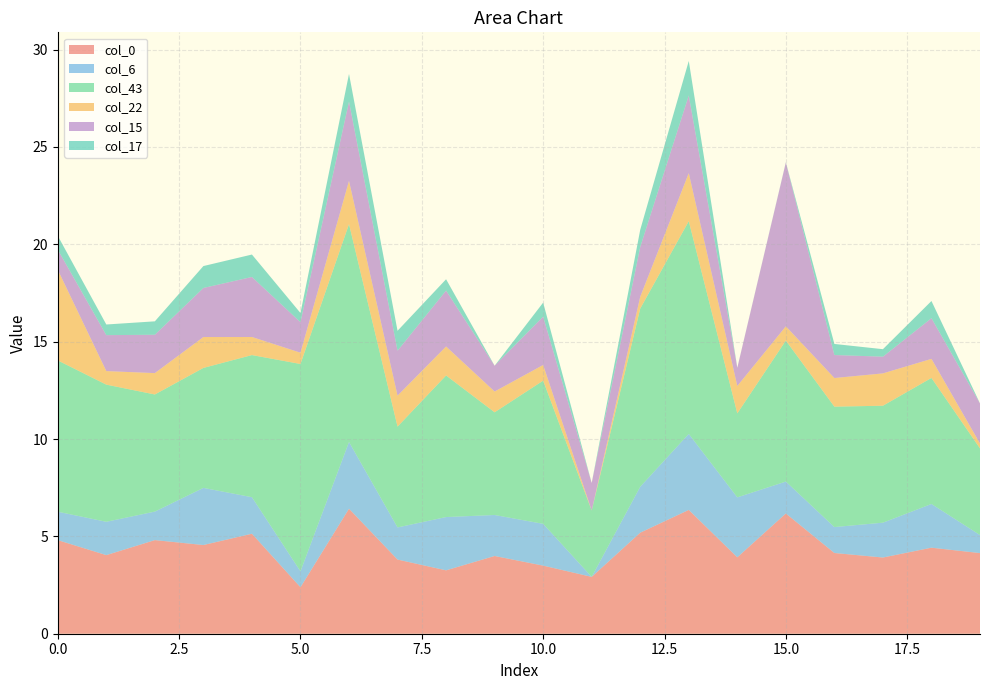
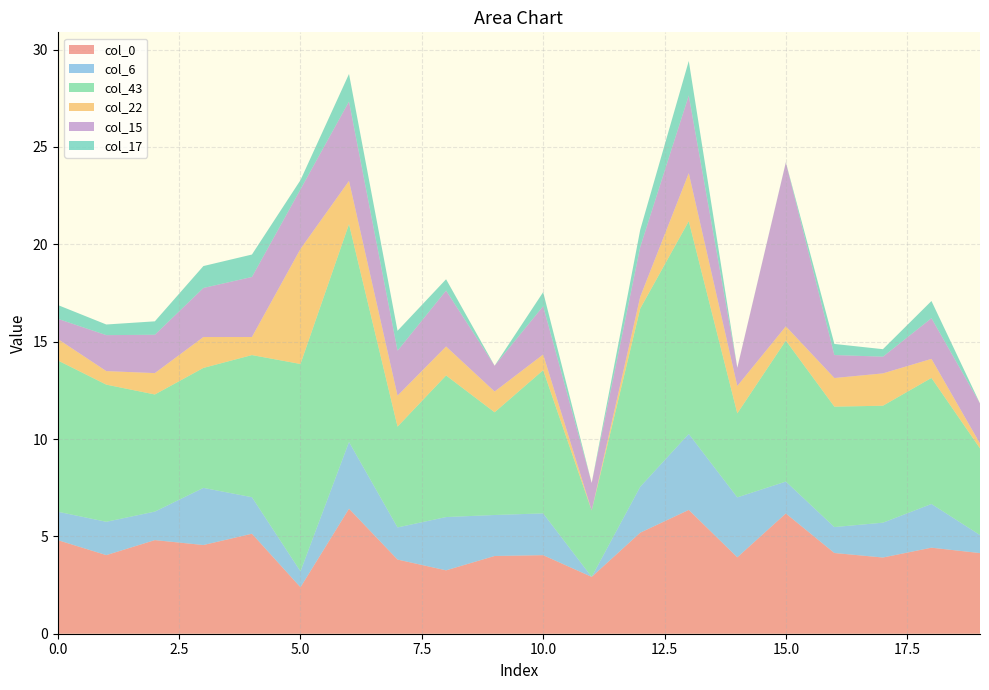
col_22, 0.0: 4.7 -> 1.1
col_22, 5.0: 0.6 -> 5.9
col_15, 5.0: 1.6 -> 3.1
col_0, 10.0: 3.5 -> 4.0
